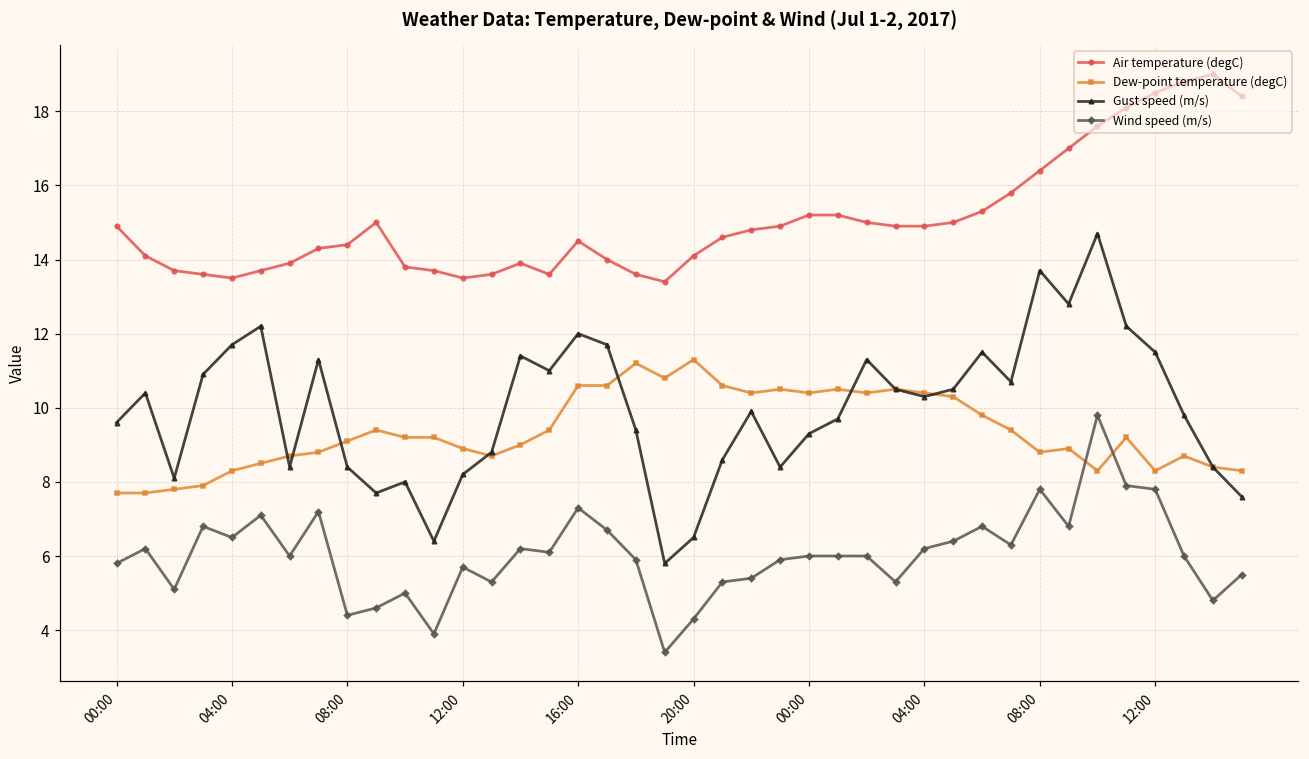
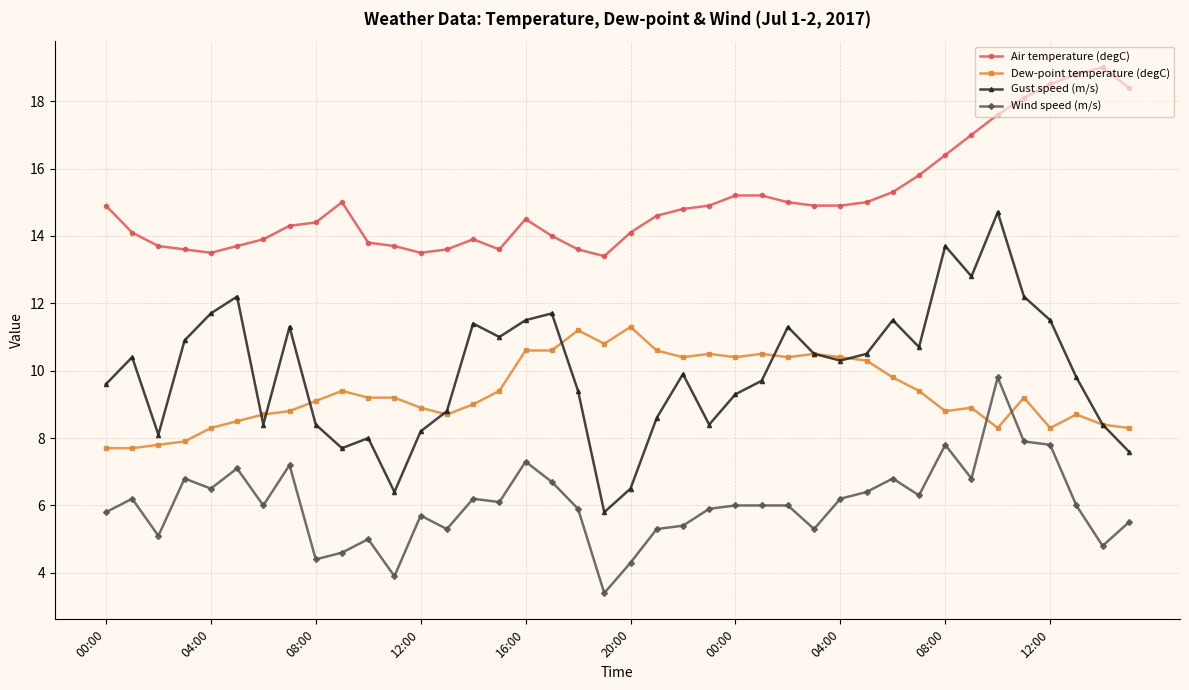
Gust speed (m/s), 16:00: 12.0 -> 11.5
